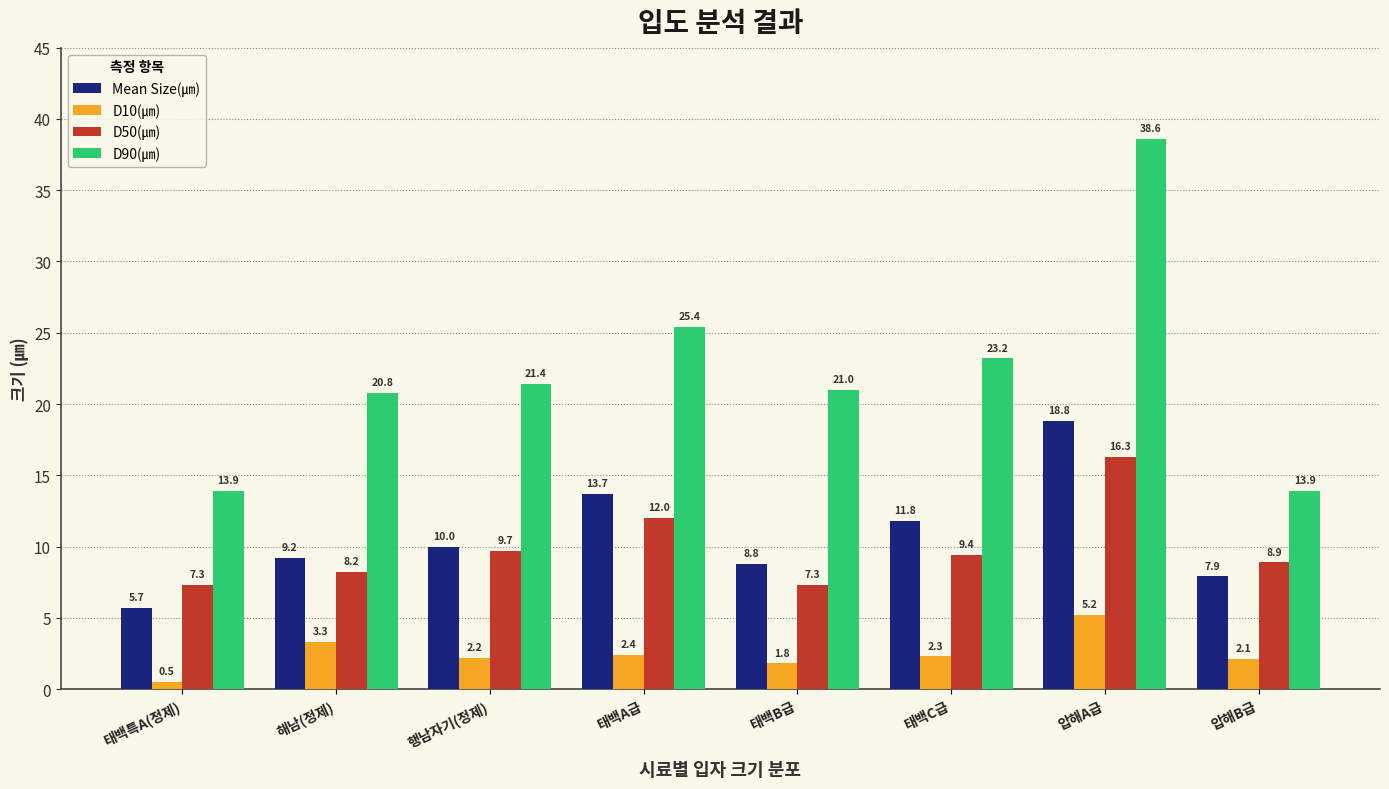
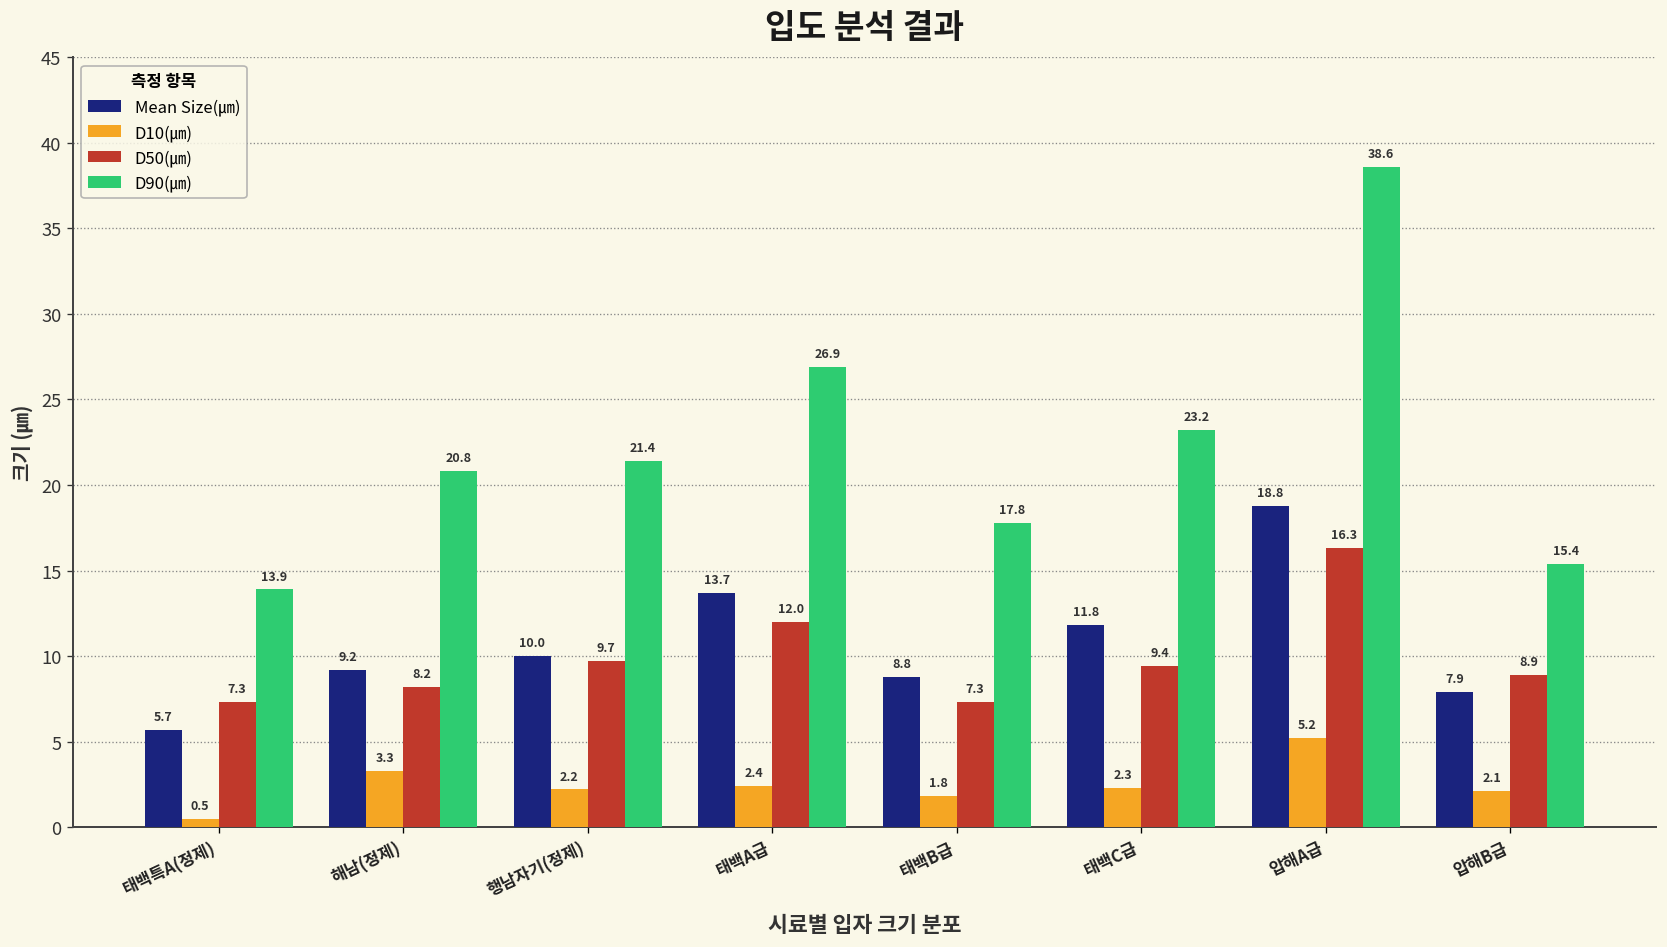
D90(㎛), 태백A급: 25.4 -> 26.9
D90(㎛), 태백B급: 21.0 -> 17.8
D90(㎛), 압해B급: 13.9 -> 15.4
